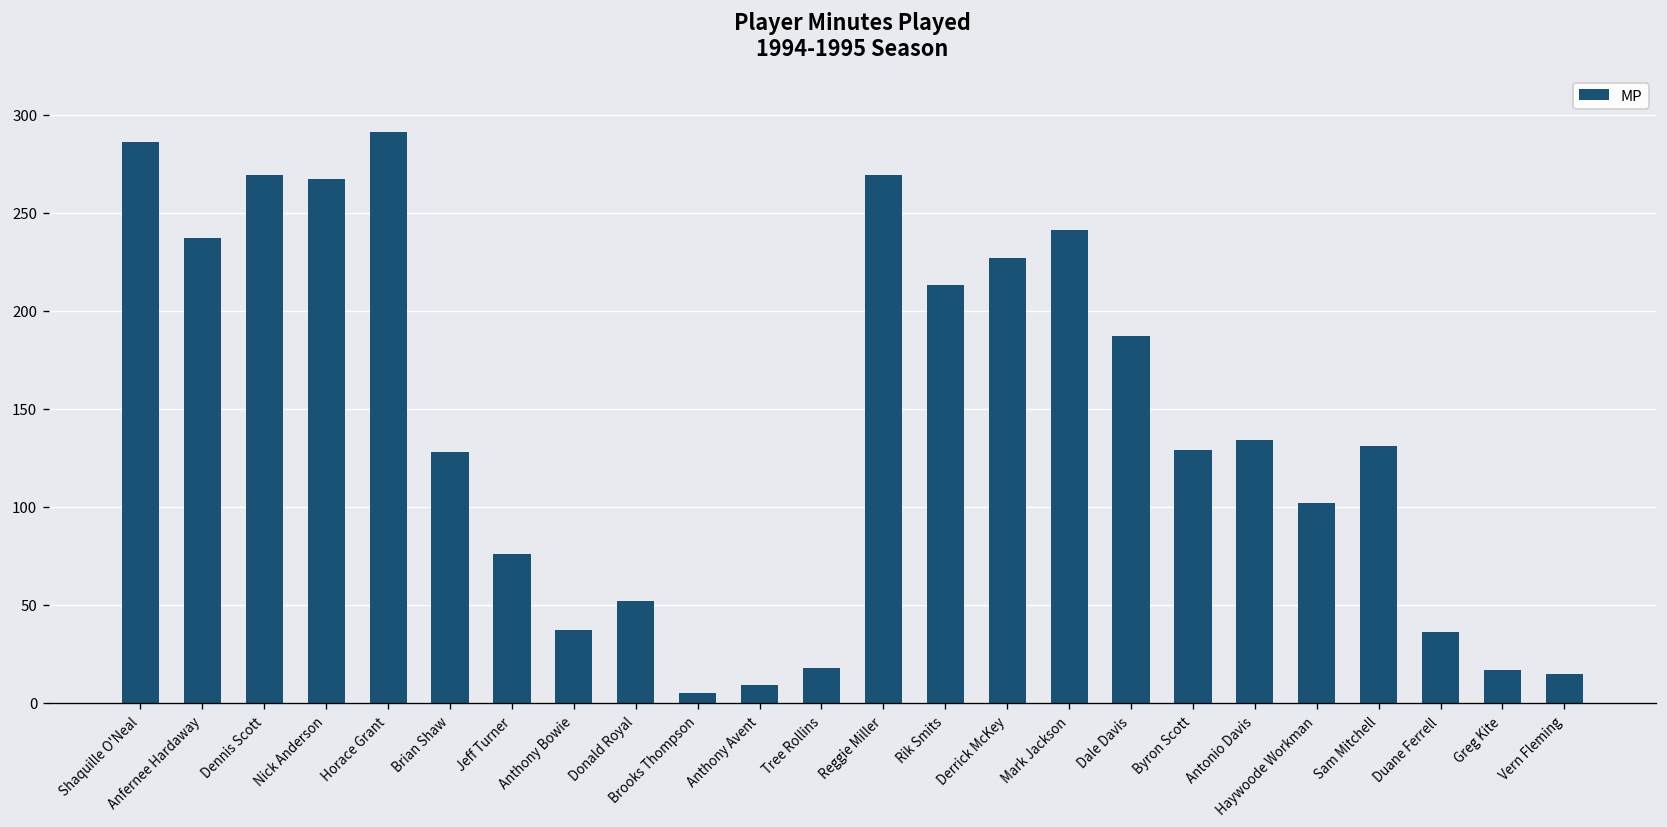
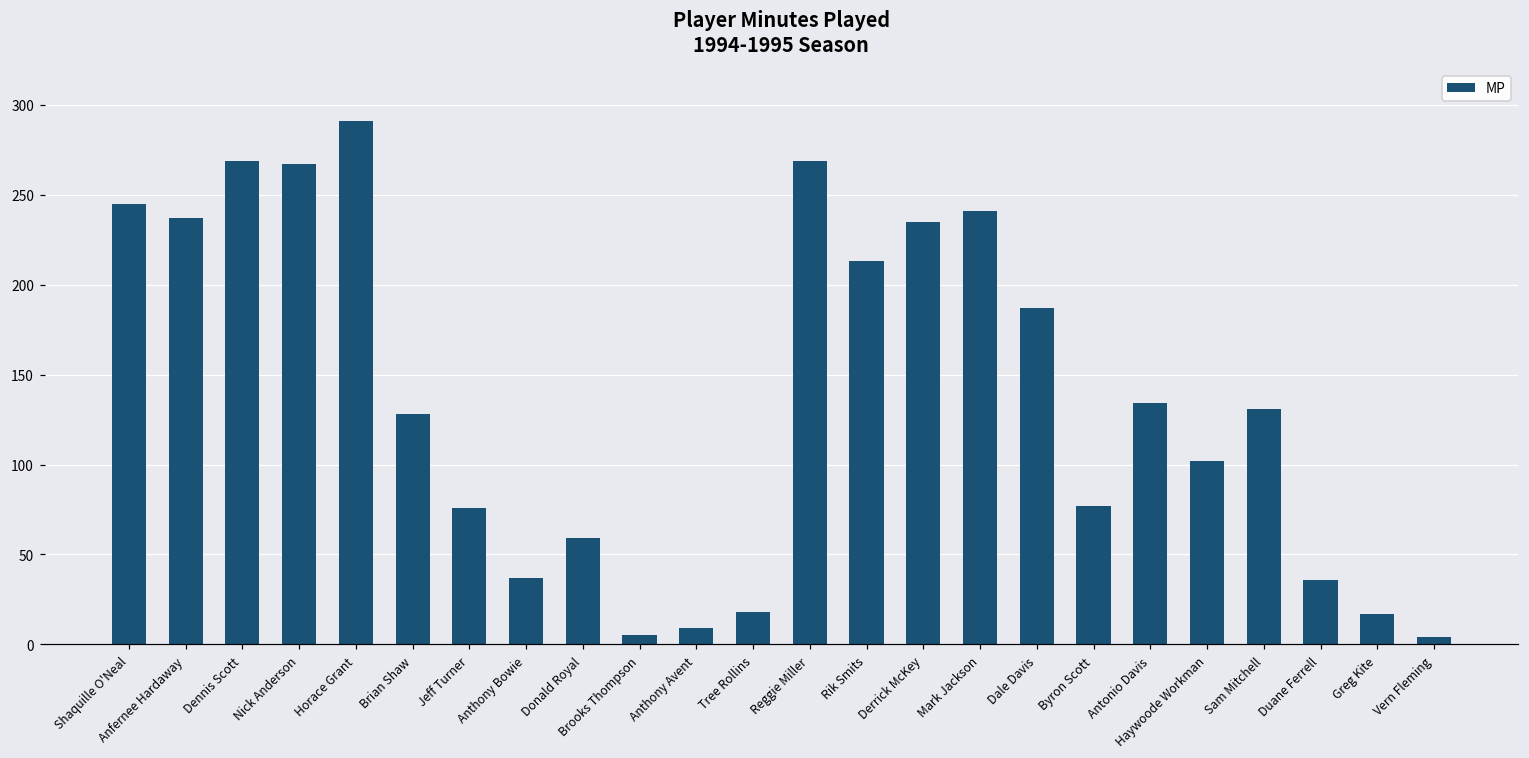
Shaquille O'Neal: 286 -> 245
Donald Royal: 52 -> 59
Derrick McKey: 227 -> 235
Byron Scott: 129 -> 77
Vern Fleming: 15 -> 4
